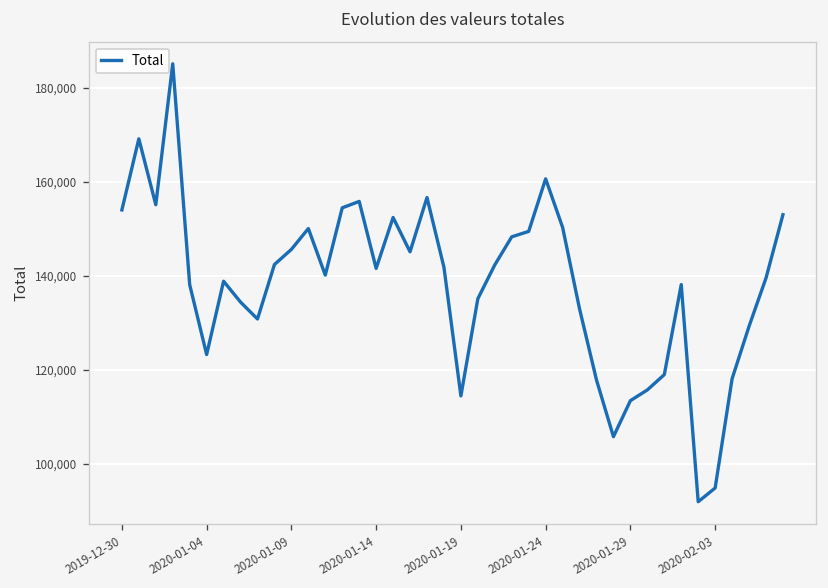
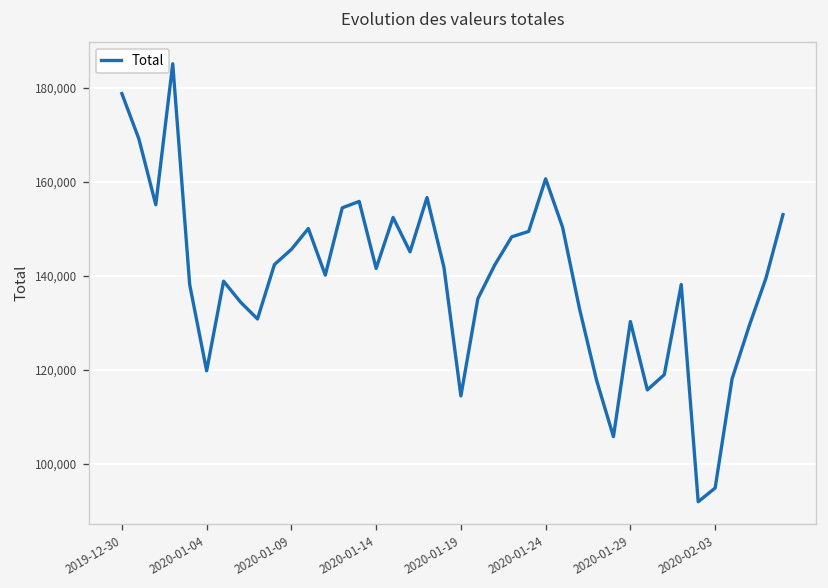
2019-12-30: 154,000 -> 179,000
2020-01-04: 123,000 -> 120,000
2020-01-29: 113,000 -> 130,000
